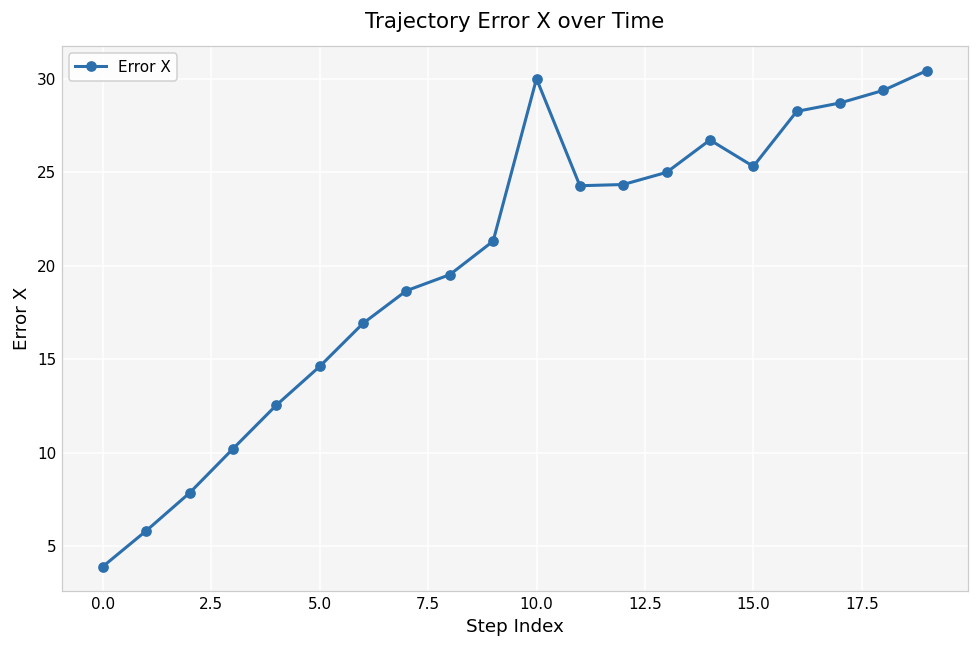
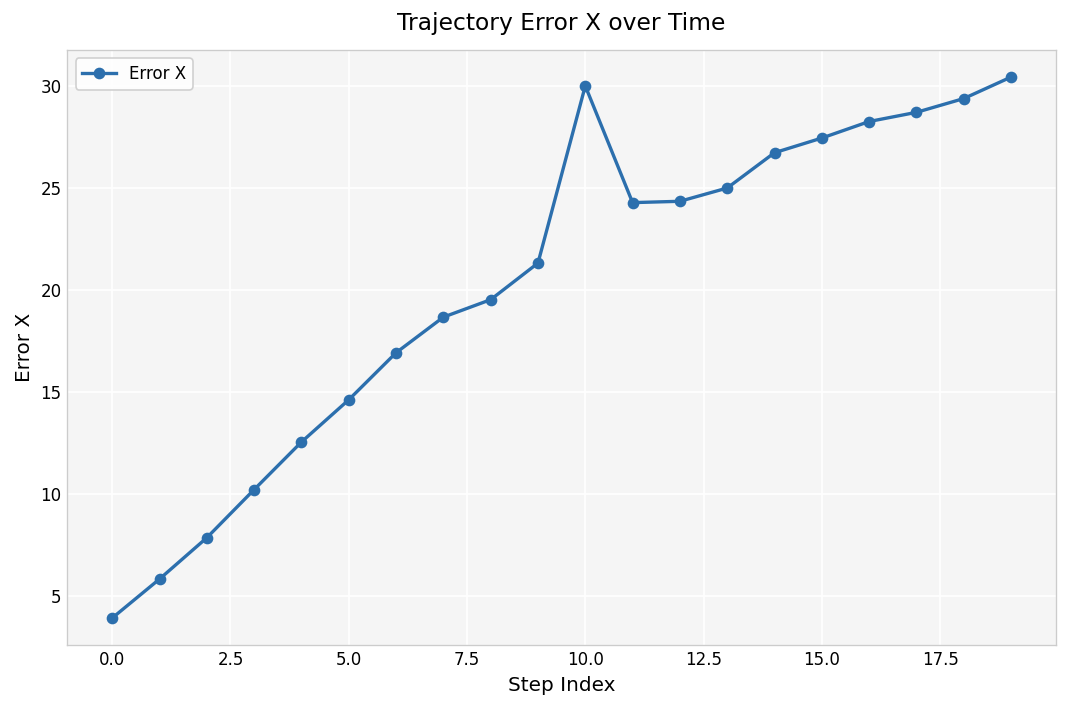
15.0: 25.3 -> 27.4
